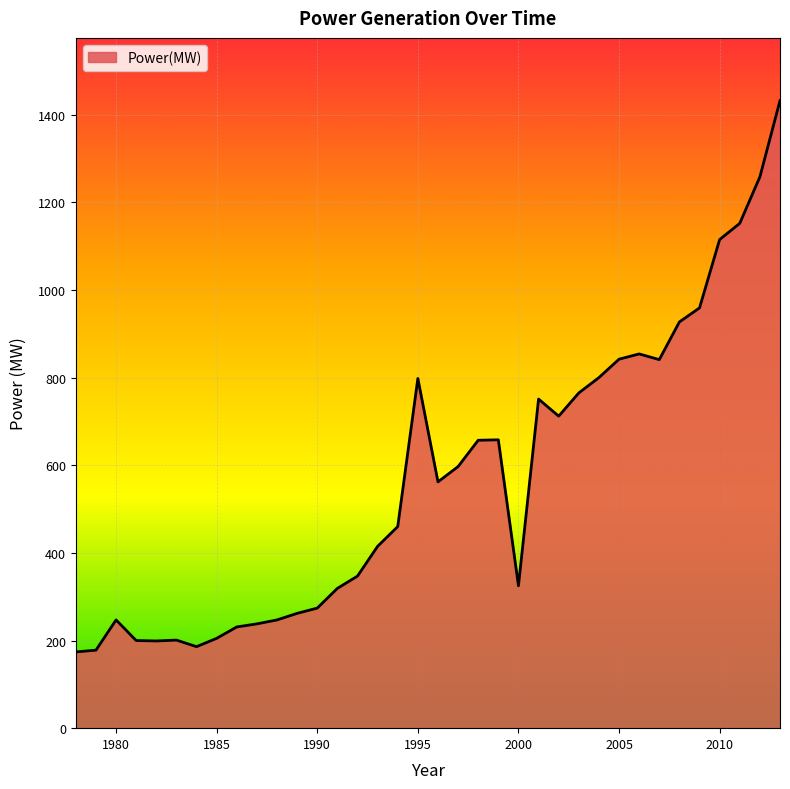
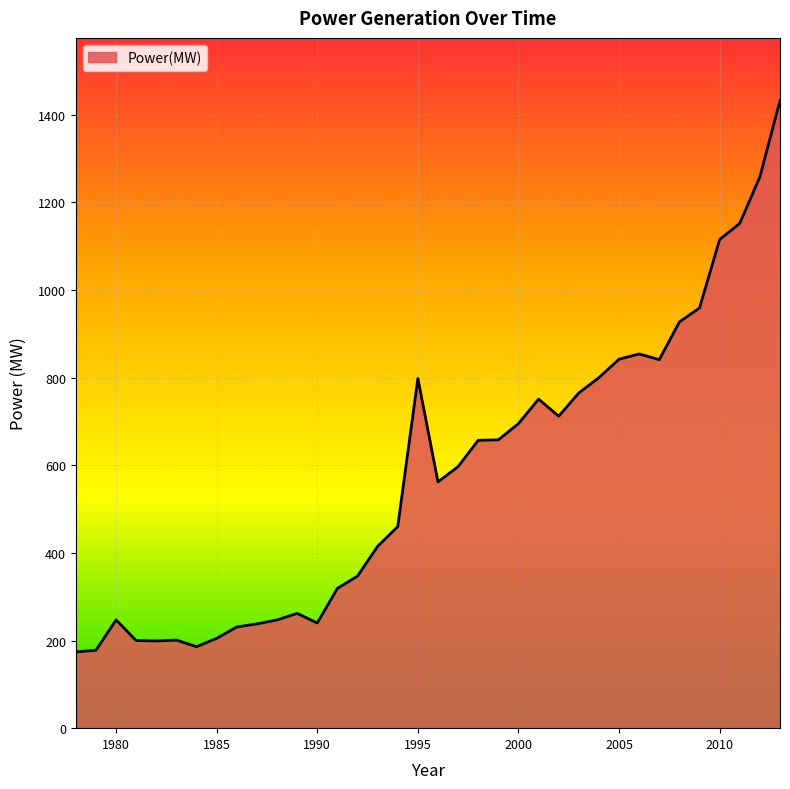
1990: 270 -> 240
2000: 330 -> 700
